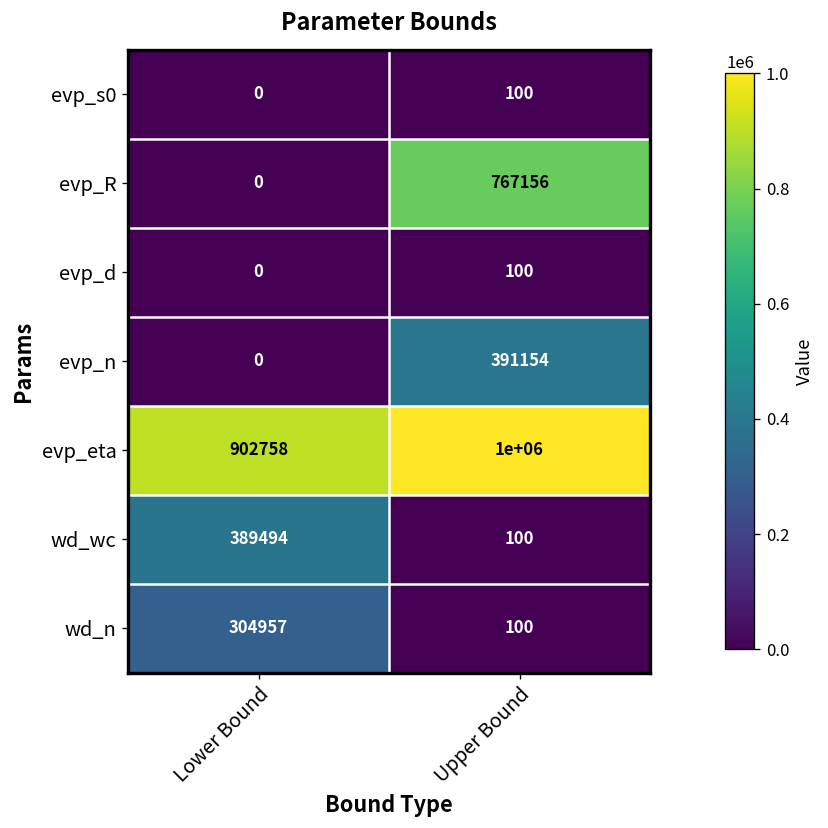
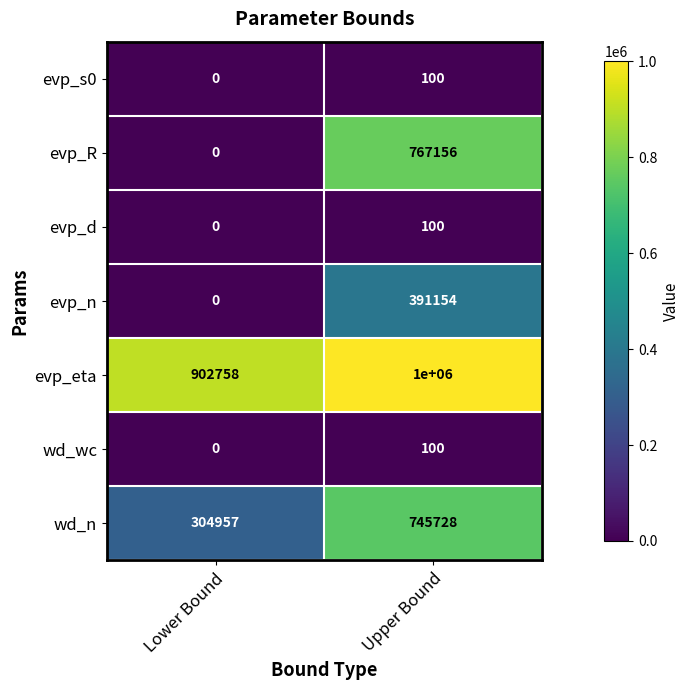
wd_wc, Lower Bound: 389494 -> 0
wd_n, Upper Bound: 100 -> 745728
